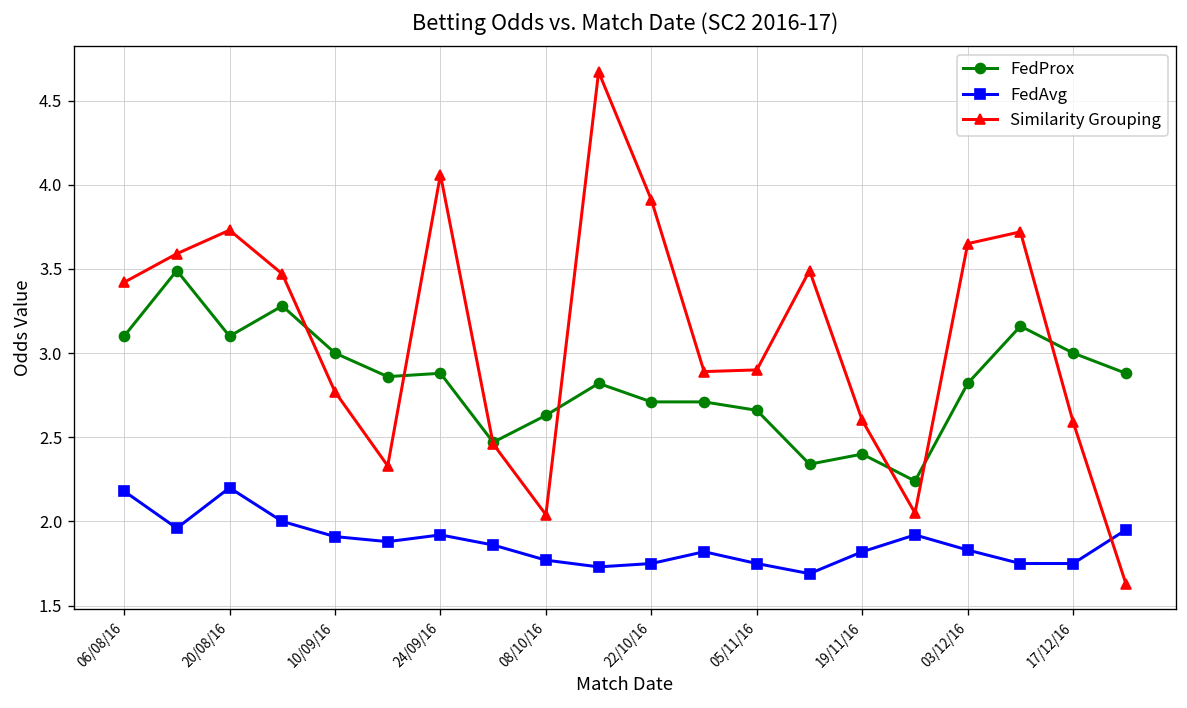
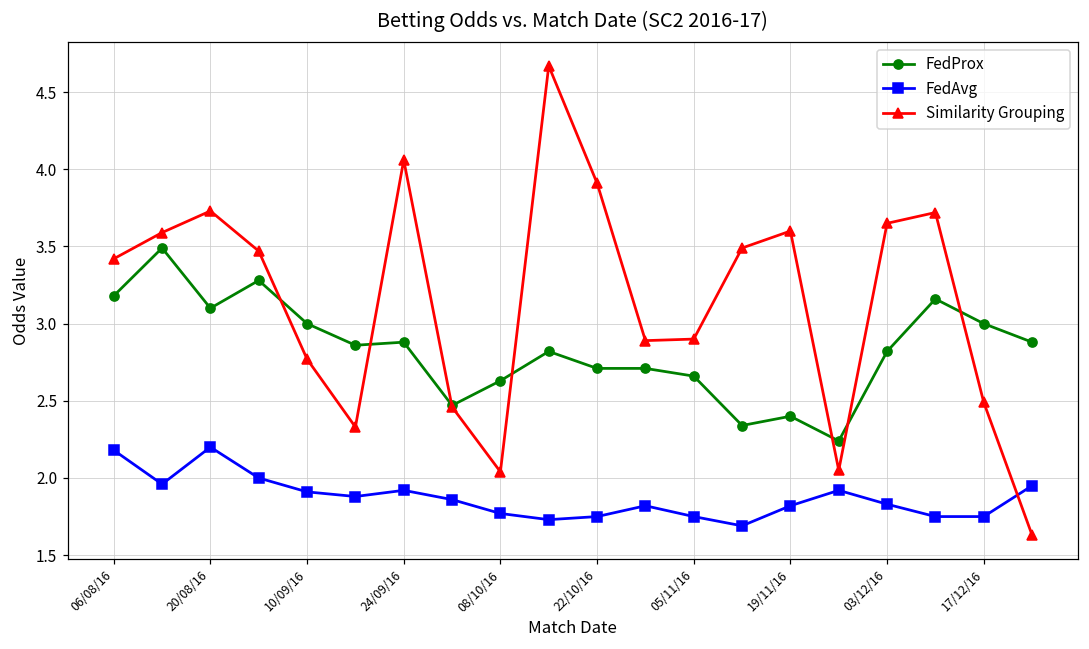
FedProx, 06/08/16: 3.10 -> 3.18
Similarity Grouping, 19/11/16: 2.6 -> 3.6
Similarity Grouping, 17/12/16: 2.59 -> 2.49
